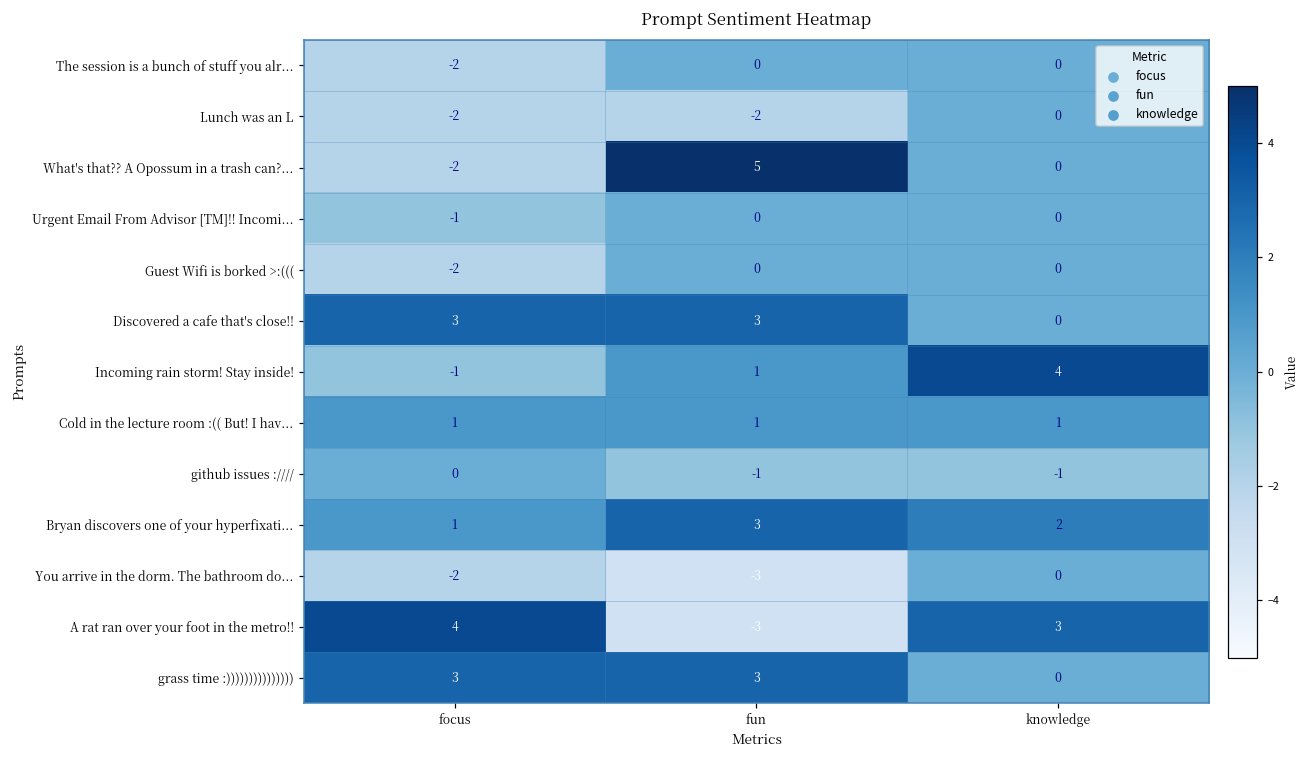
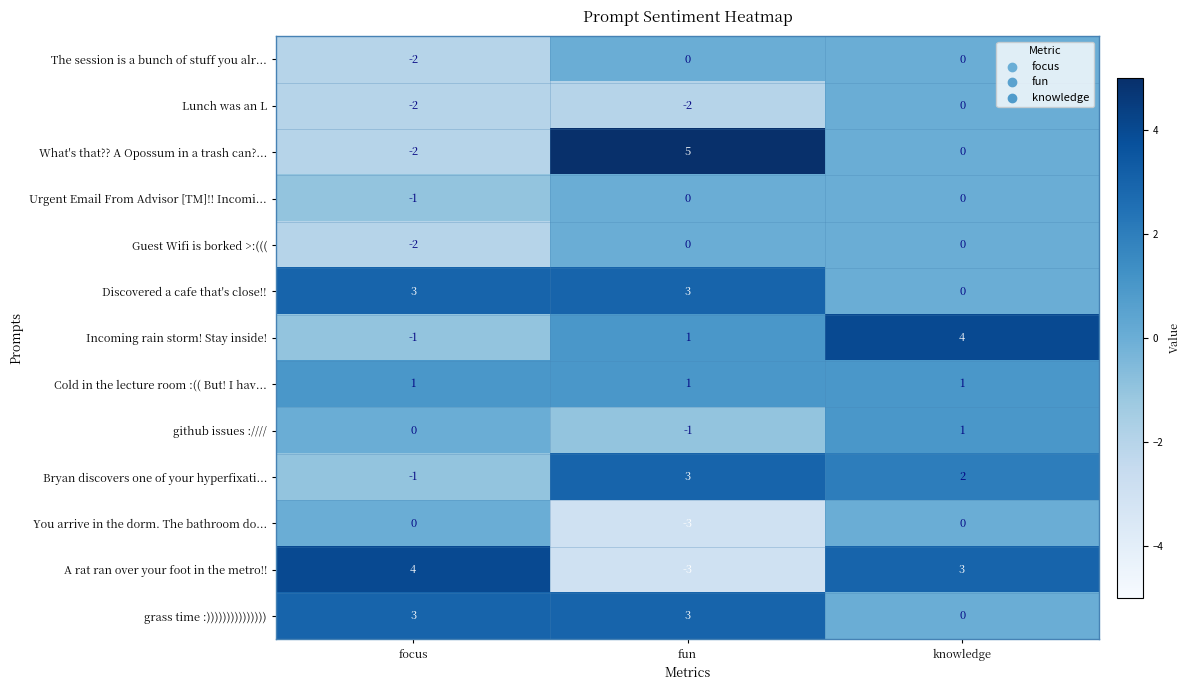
github issues :////, knowledge: -1 -> 1
Bryan discovers one of your hyperfixati..., focus: 1 -> -1
You arrive in the dorm. The bathroom do..., focus: -2 -> 0
